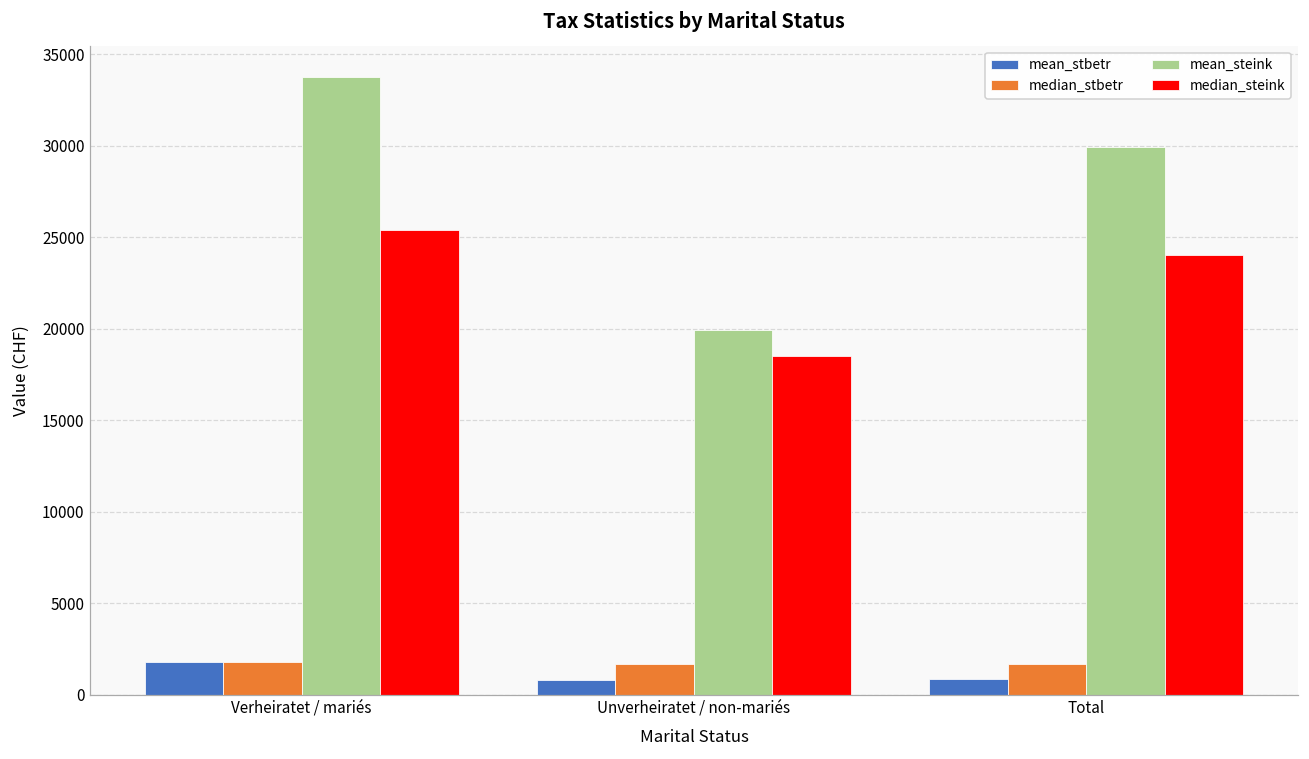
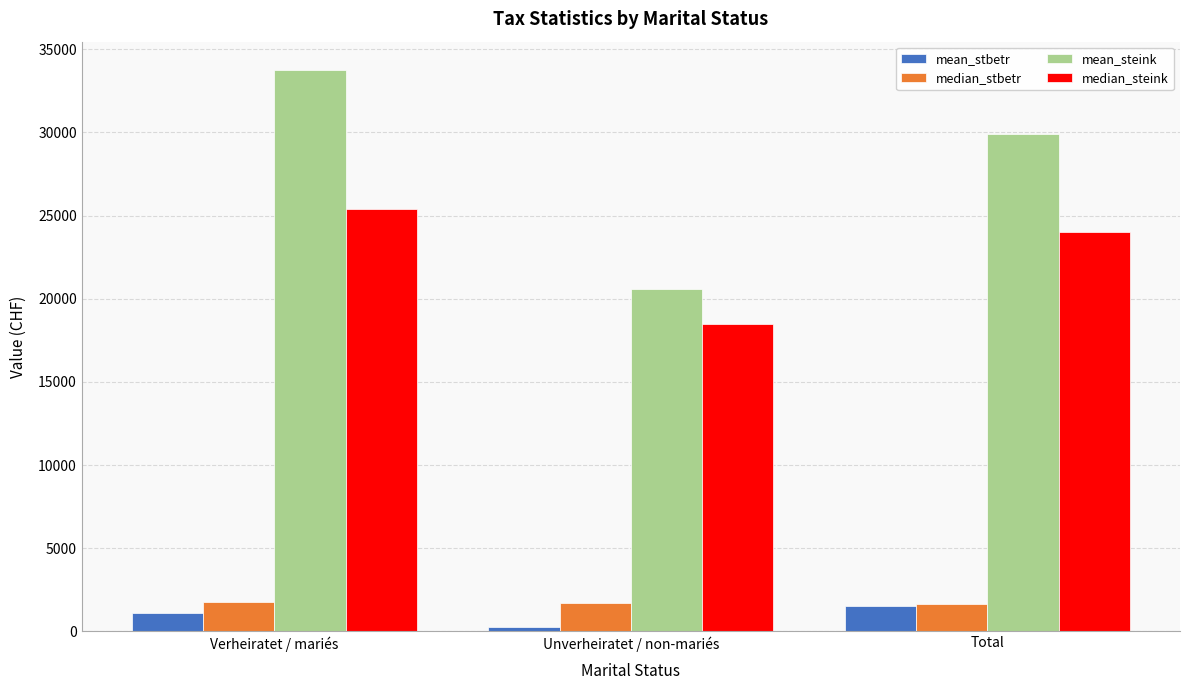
mean_stbetr, Verheiratet / mariés: 1800 -> 1100
mean_stbetr, Unverheiratet / non-mariés: 800 -> 300
mean_steink, Unverheiratet / non-mariés: 19900 -> 20600
mean_stbetr, Total: 800 -> 1500
